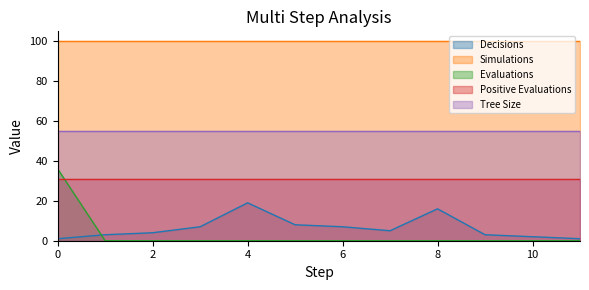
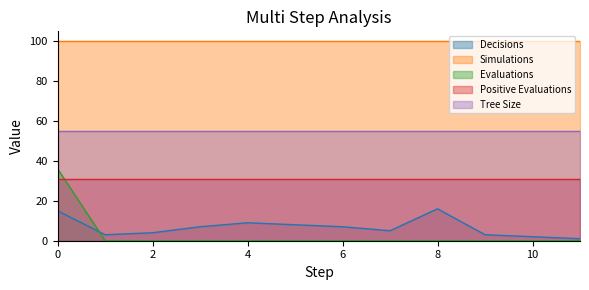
Decisions, 0: 1 -> 15
Decisions, 4: 19 -> 9
